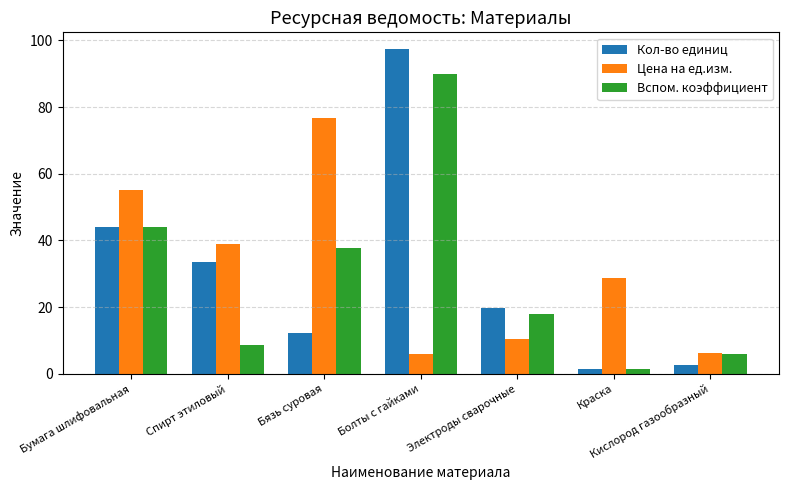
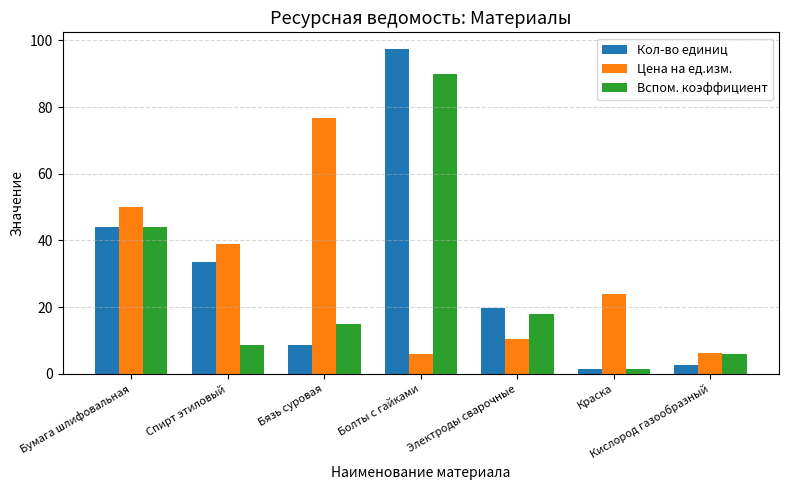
Цена на ед.изм., Бумага шлифовальная: 55 -> 50
Кол-во единиц, Бязь суровая: 12 -> 9
Вспом. коэффициент, Бязь суровая: 38 -> 15
Цена на ед.изм., Краска: 29 -> 24
